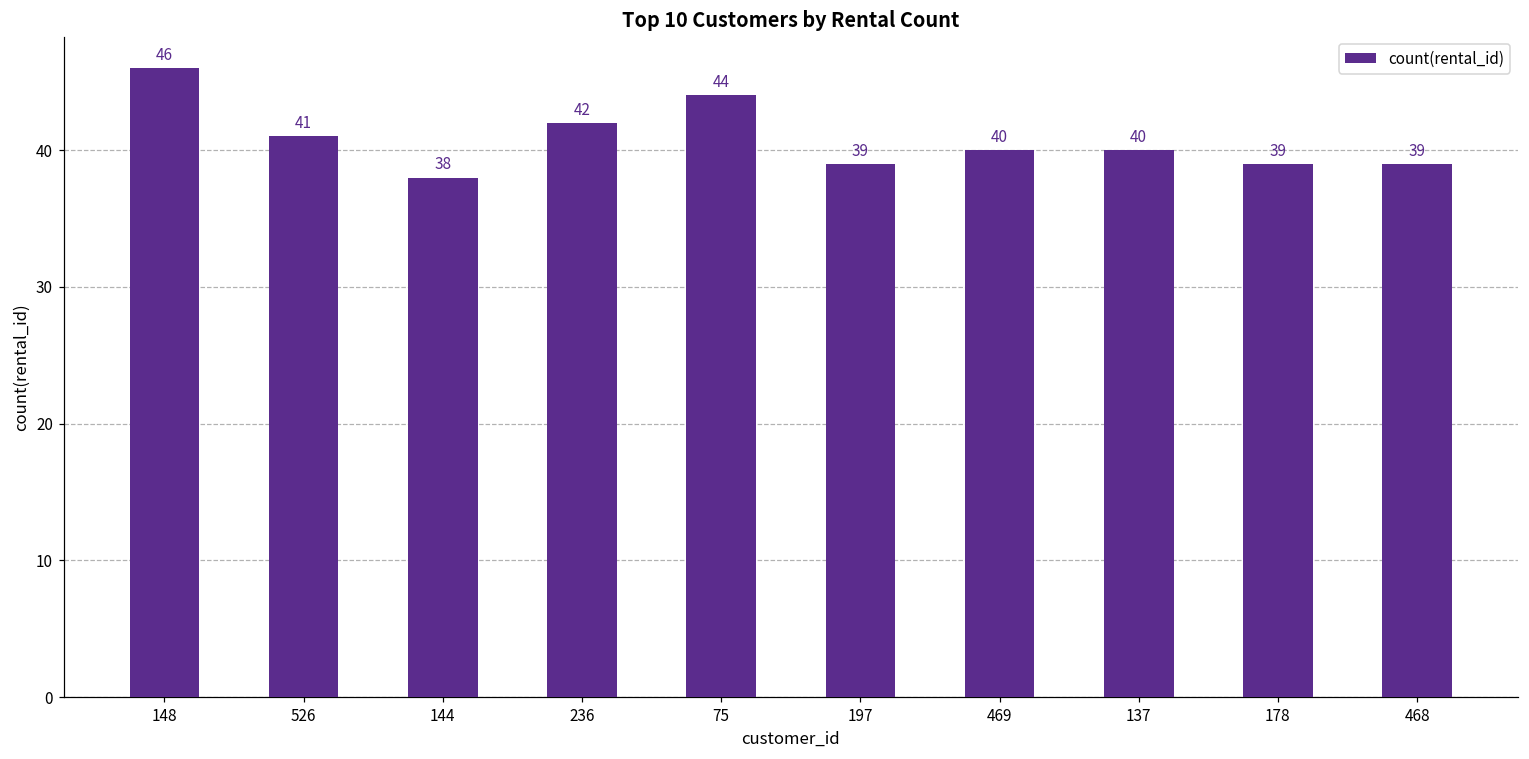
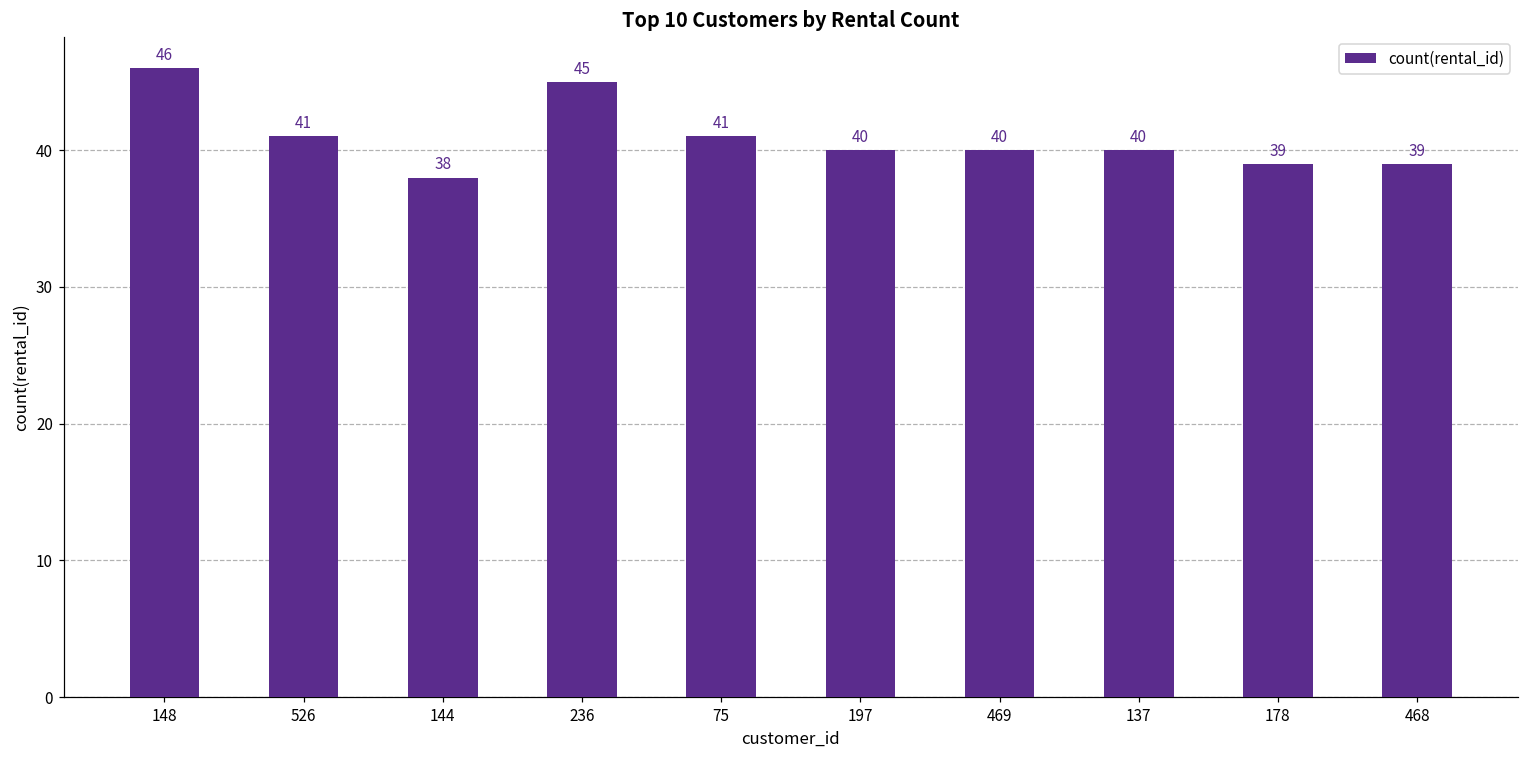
236: 42 -> 45
75: 44 -> 41
197: 39 -> 40
